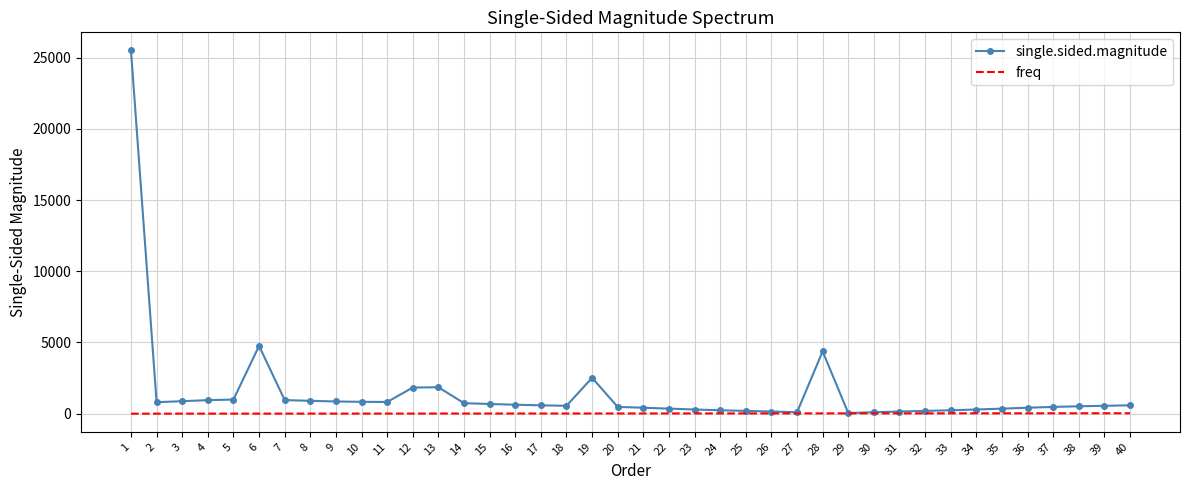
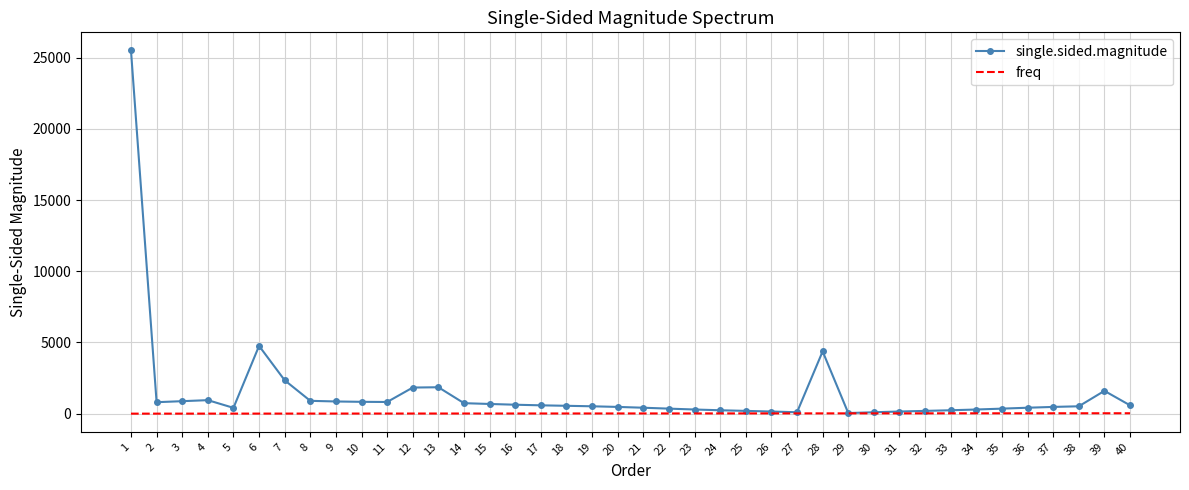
single.sided.magnitude, 5: 1000 -> 400
single.sided.magnitude, 7: 1000 -> 2300
single.sided.magnitude, 19: 2500 -> 500
single.sided.magnitude, 39: 600 -> 1600
